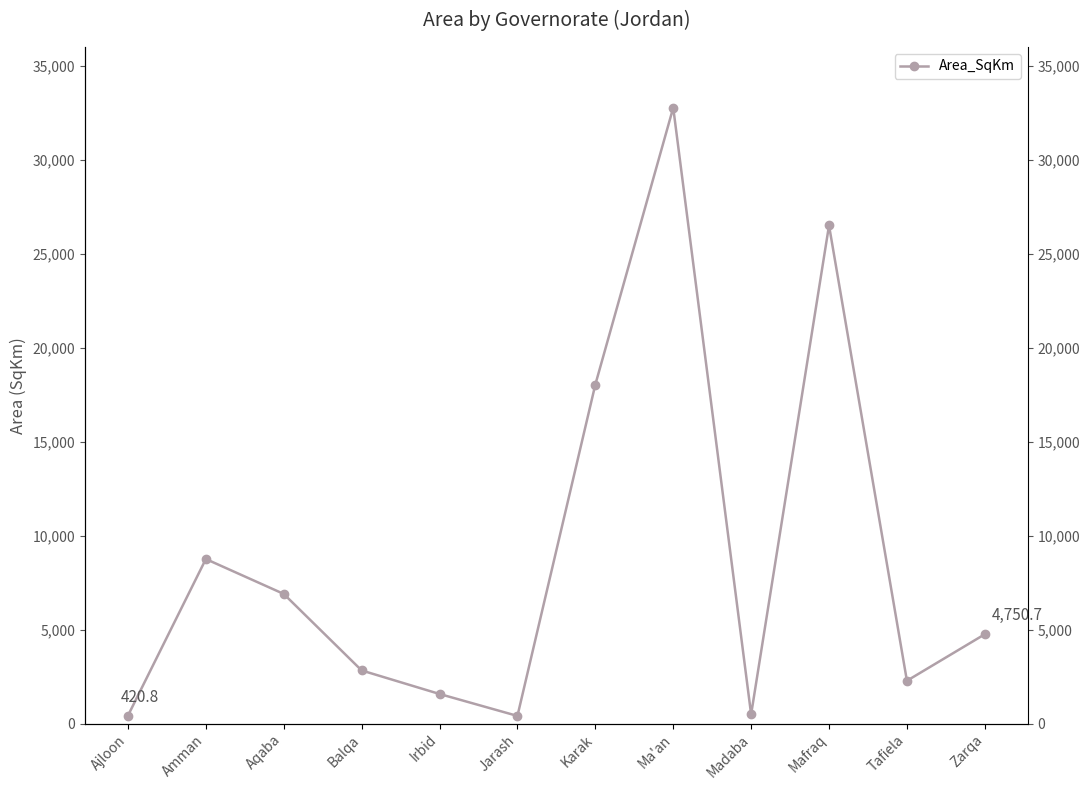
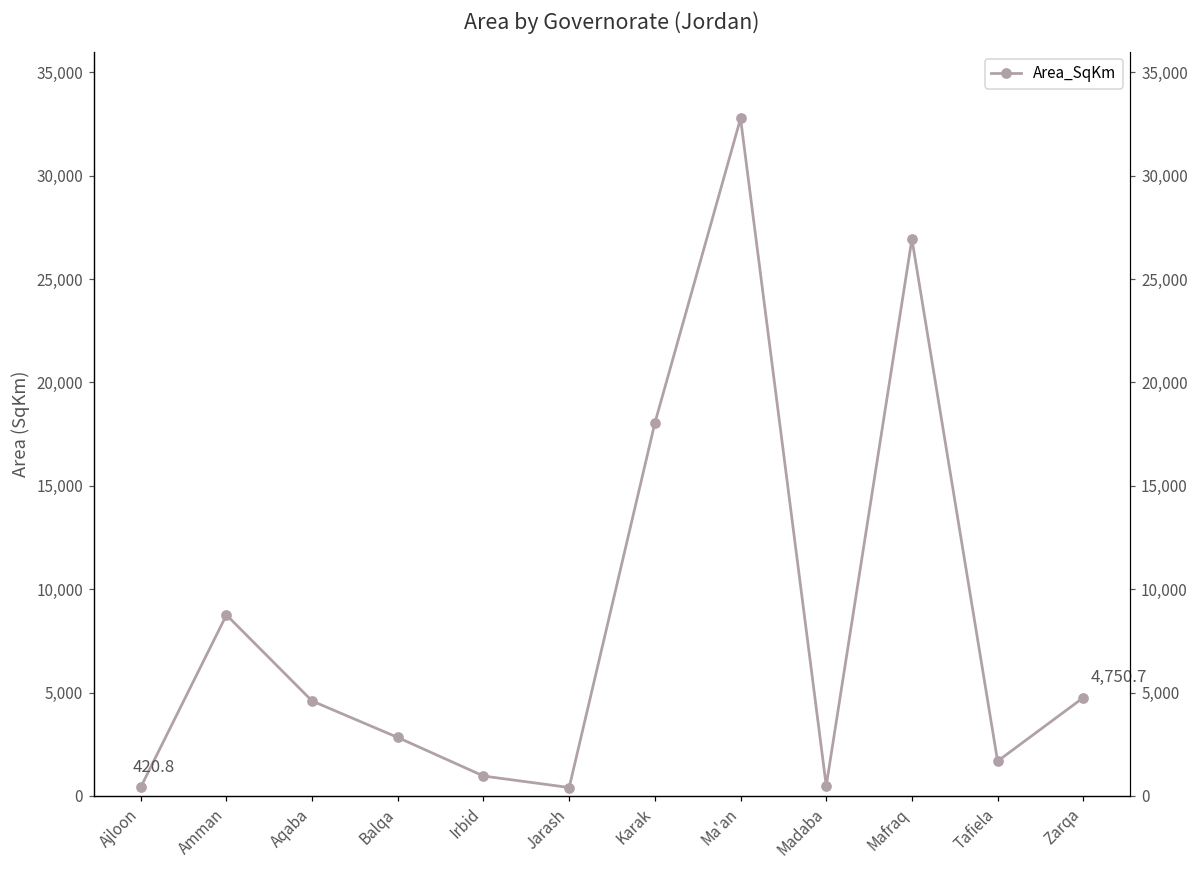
Aqaba: 6,900 -> 4,600
Irbid: 1,600 -> 1,000
Mafraq: 26,500 -> 26,900
Tafiela: 2,300 -> 1,700
